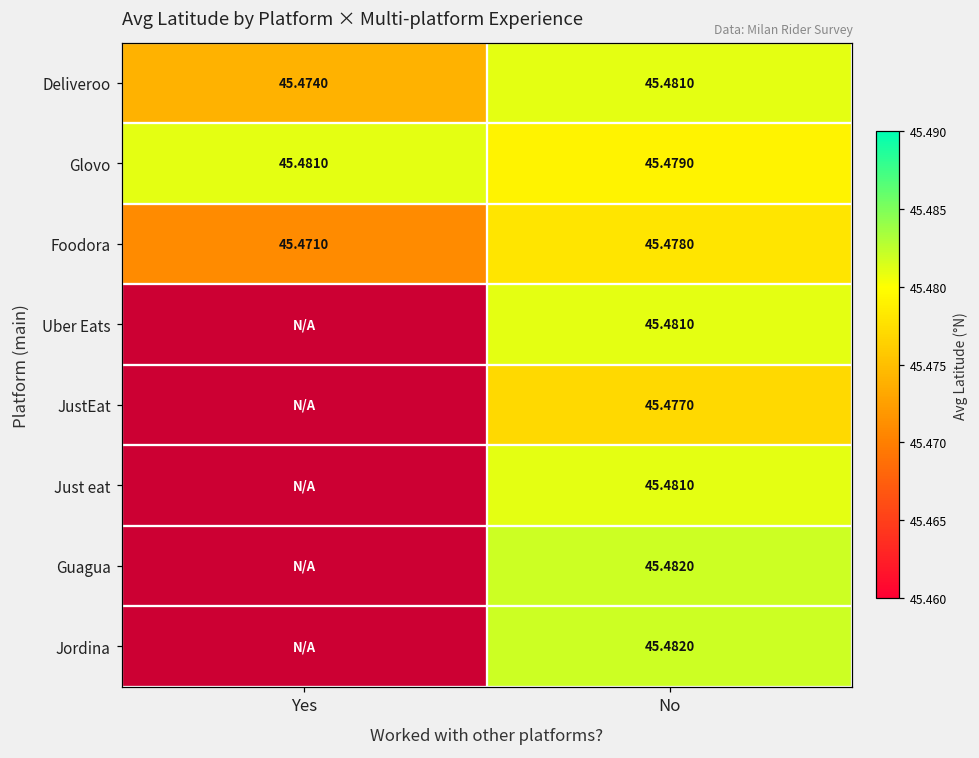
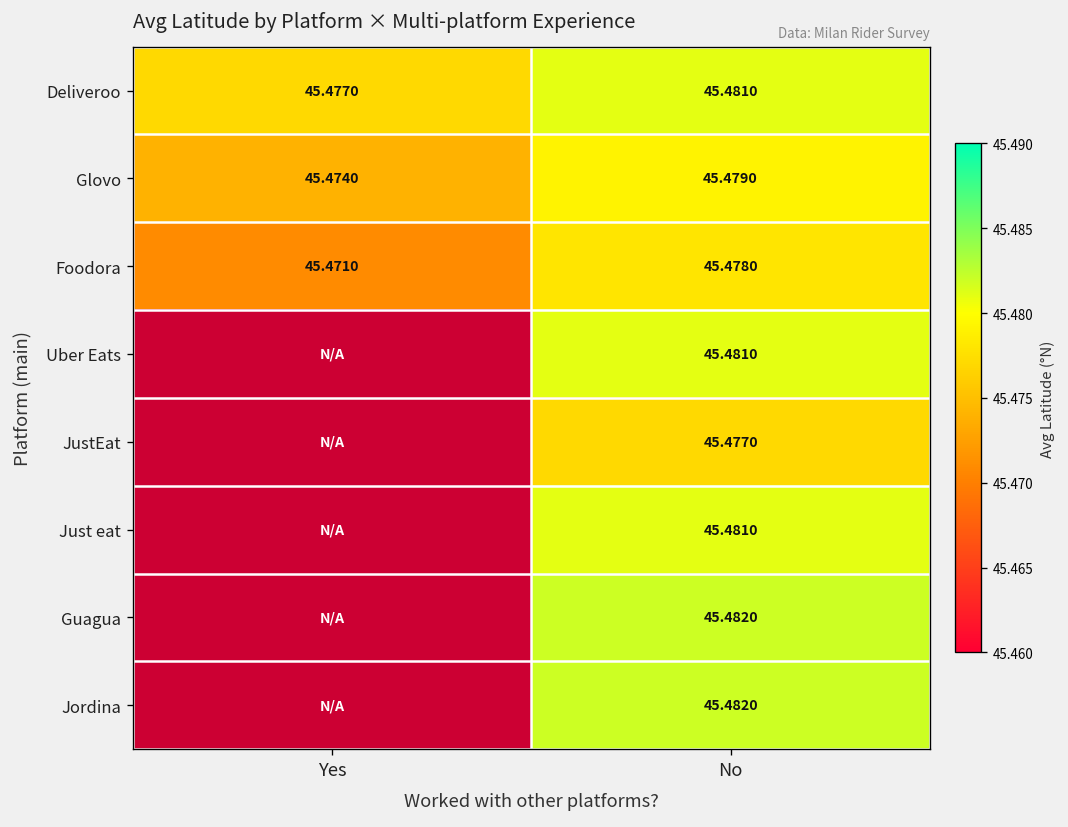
Deliveroo, Yes: 45.4740 -> 45.4770
Glovo, Yes: 45.4810 -> 45.4740
